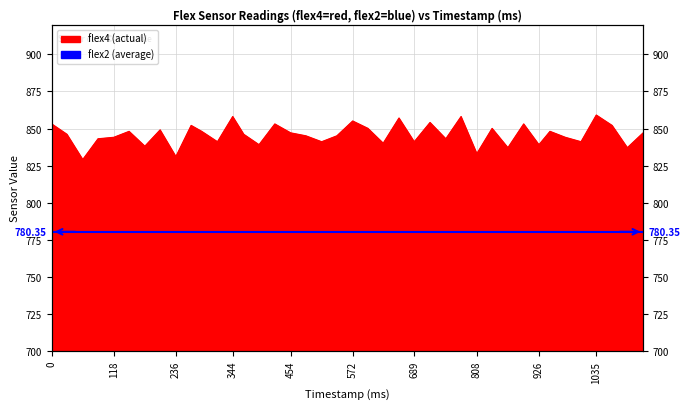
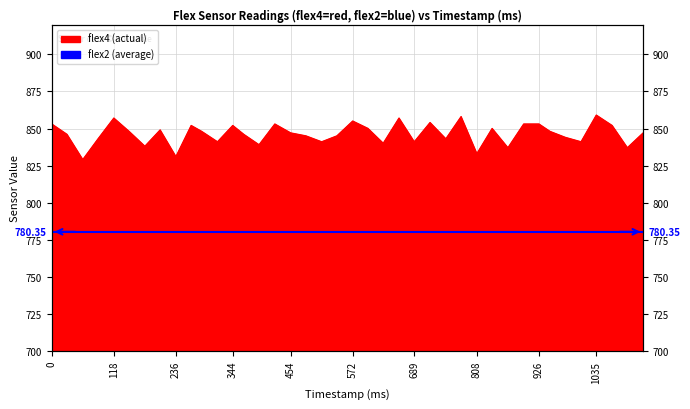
118: 844 -> 857
344: 858 -> 852
926: 839 -> 853
